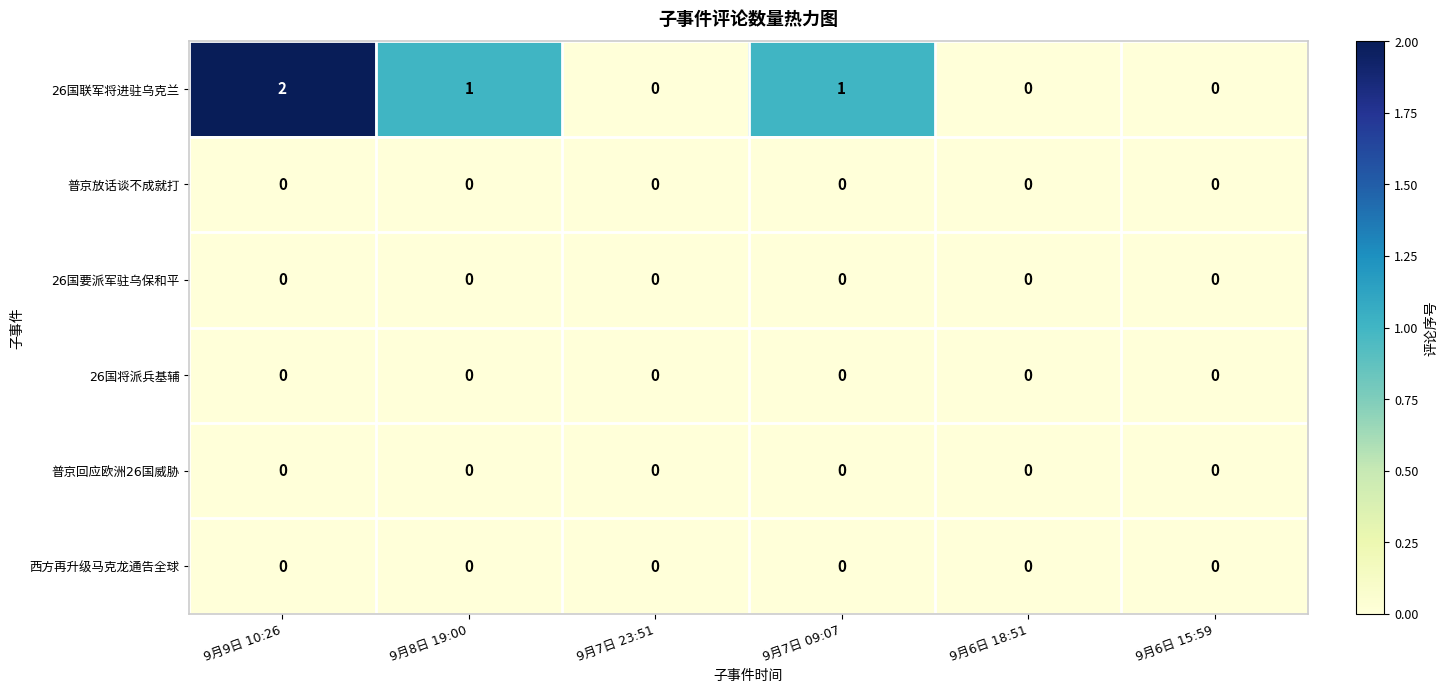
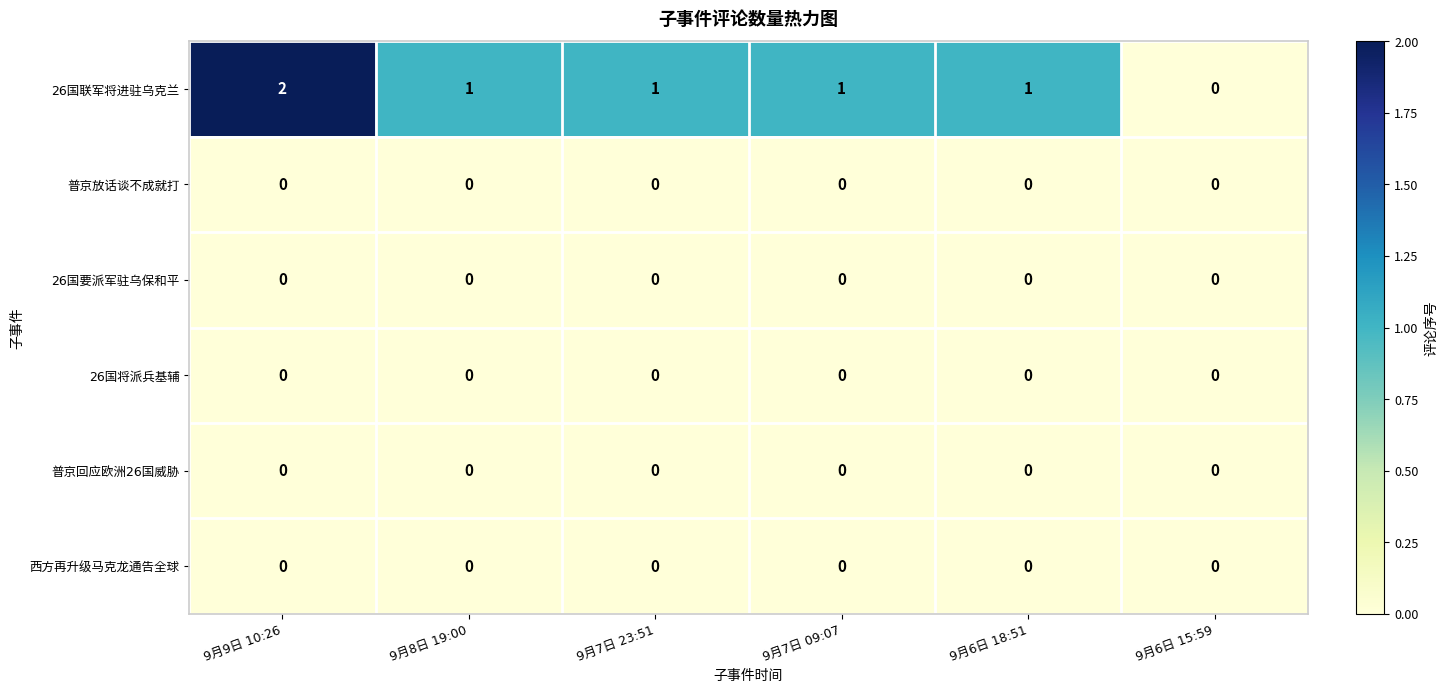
26国联军将进驻乌克兰, 9月7日 23:51: 0 -> 1
26国联军将进驻乌克兰, 9月6日 18:51: 0 -> 1
